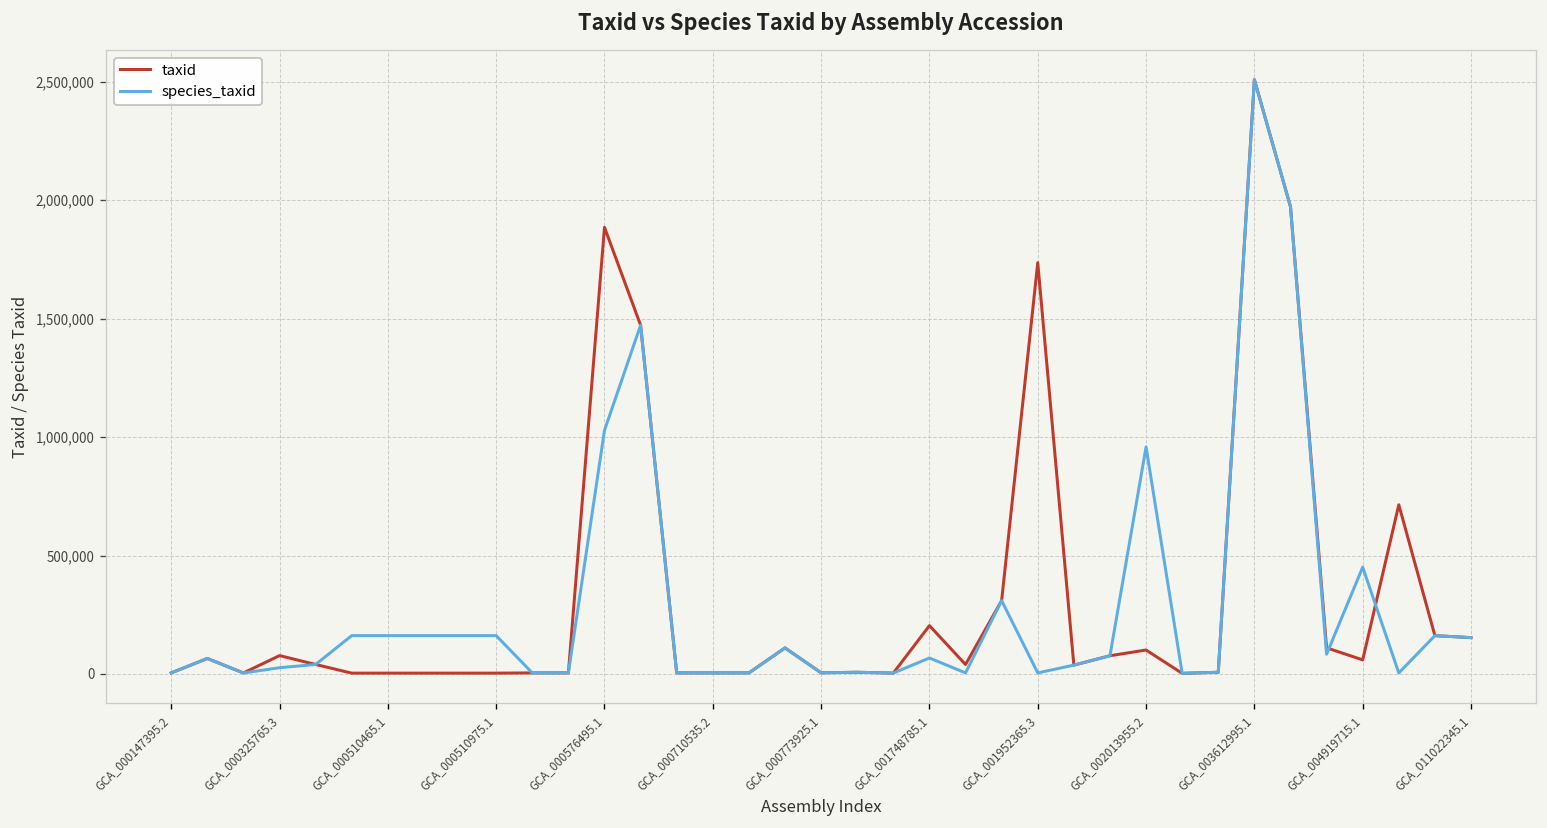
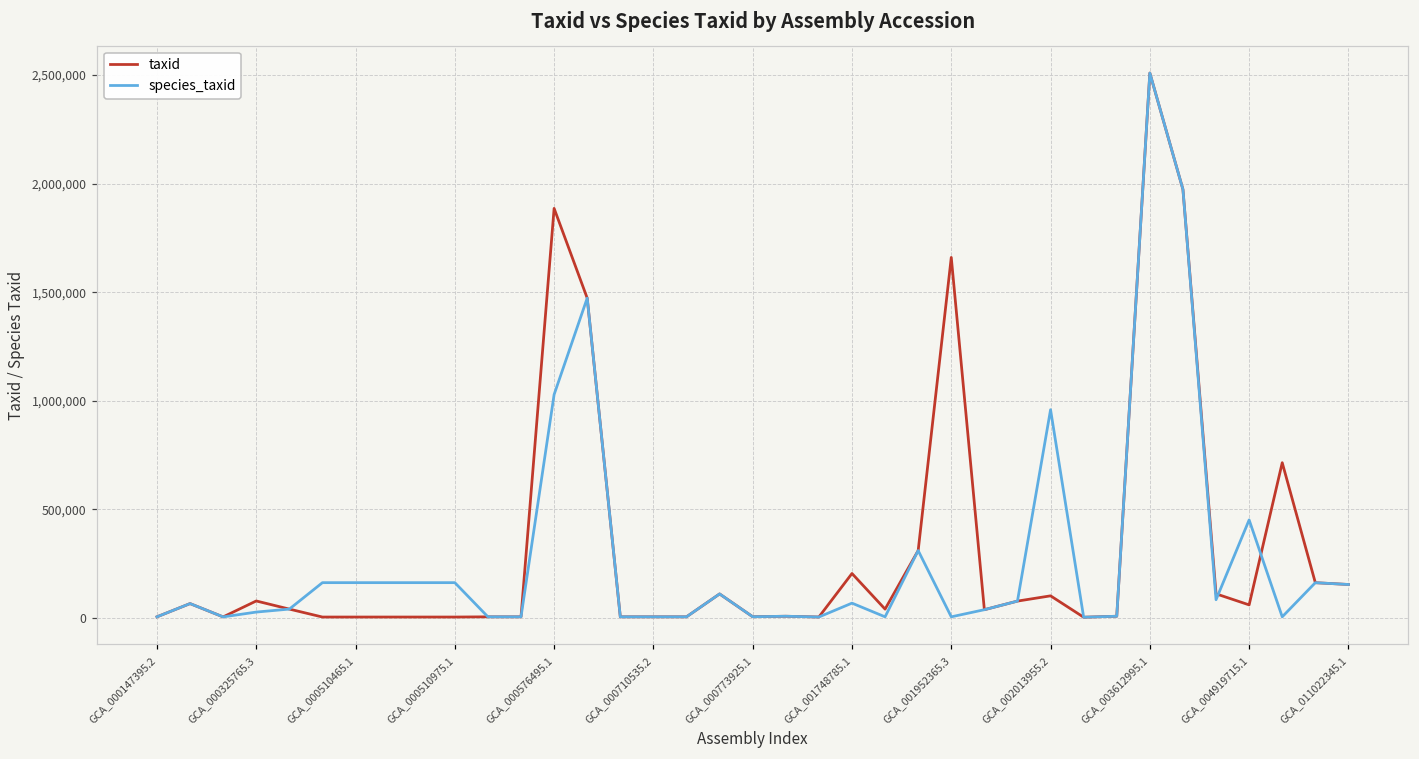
taxid, GCA_001952365.3: 1,740,000 -> 1,660,000
